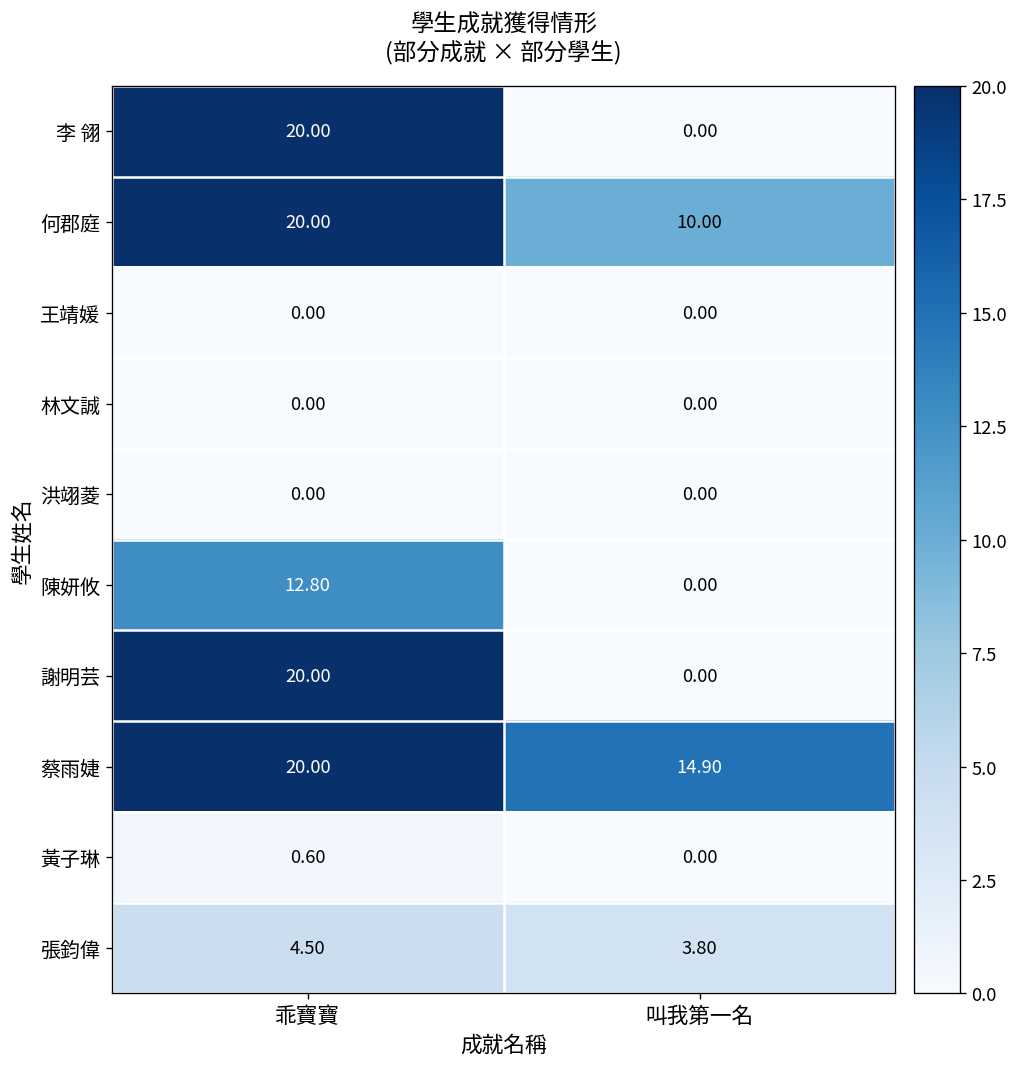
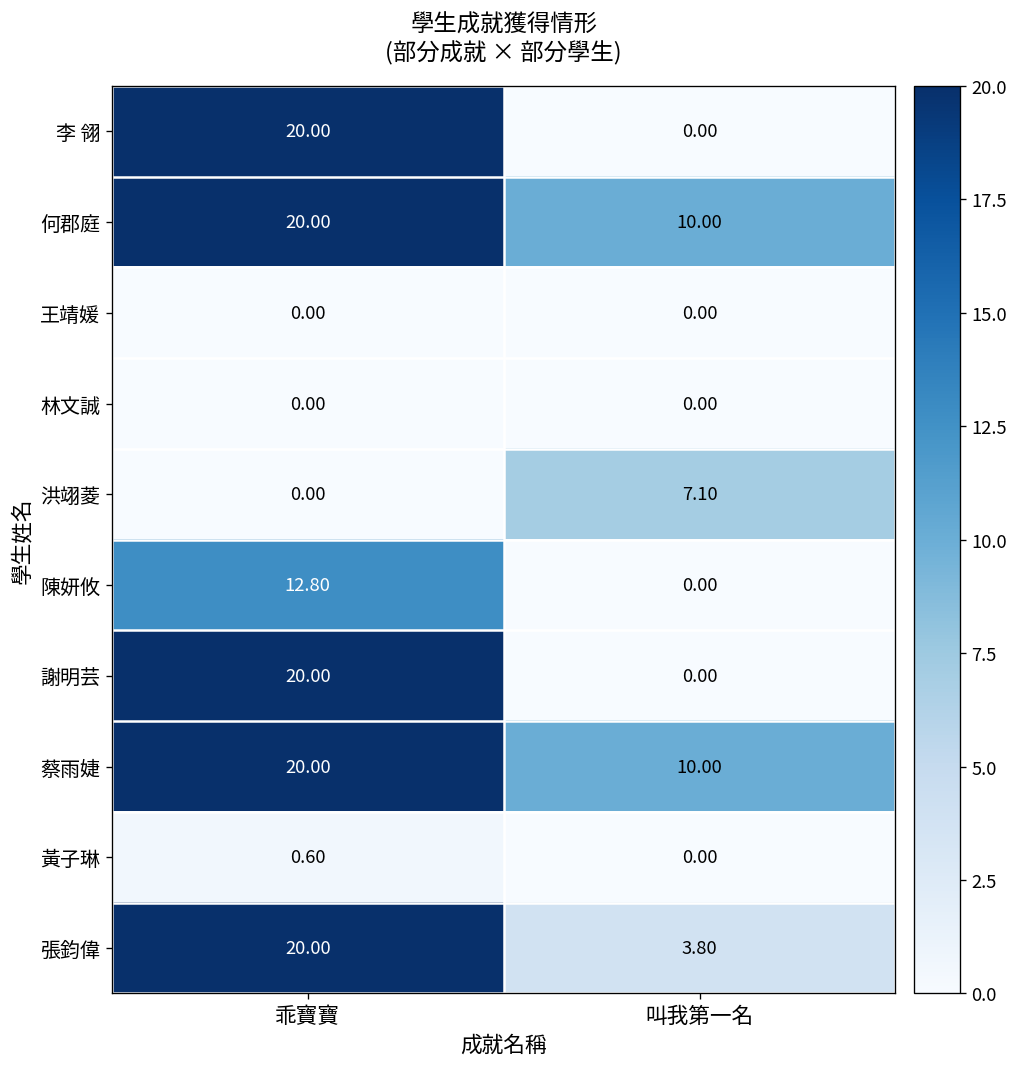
洪翊菱, 叫我第一名: 0.00 -> 7.10
蔡雨婕, 叫我第一名: 14.90 -> 10.00
張鈞偉, 乖寶寶: 4.50 -> 20.00
